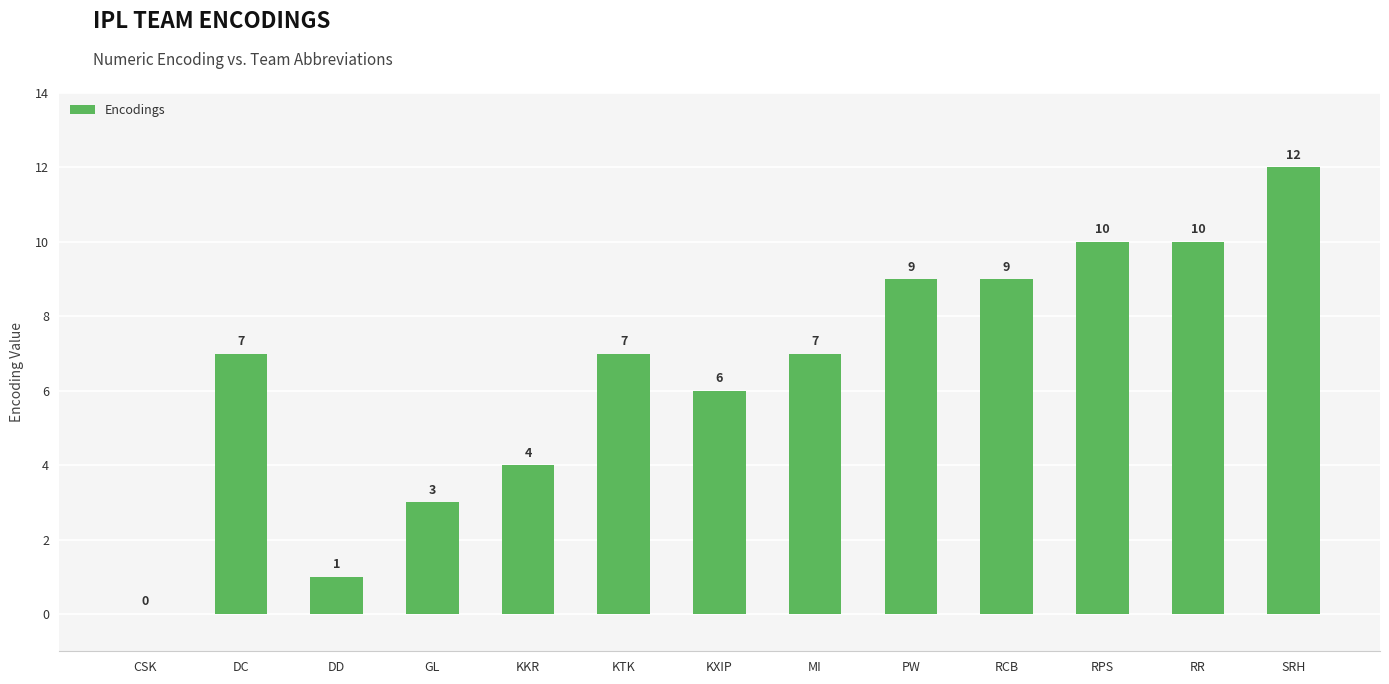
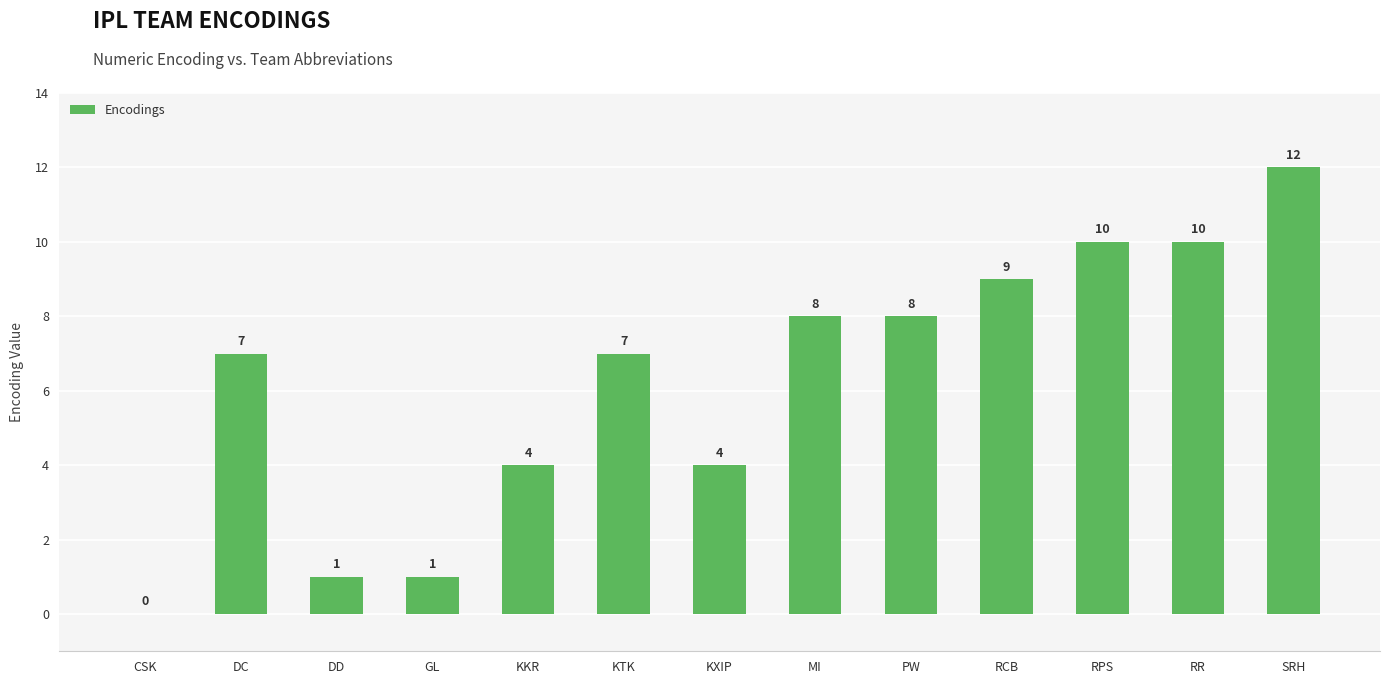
GL: 3 -> 1
KXIP: 6 -> 4
MI: 7 -> 8
PW: 9 -> 8
